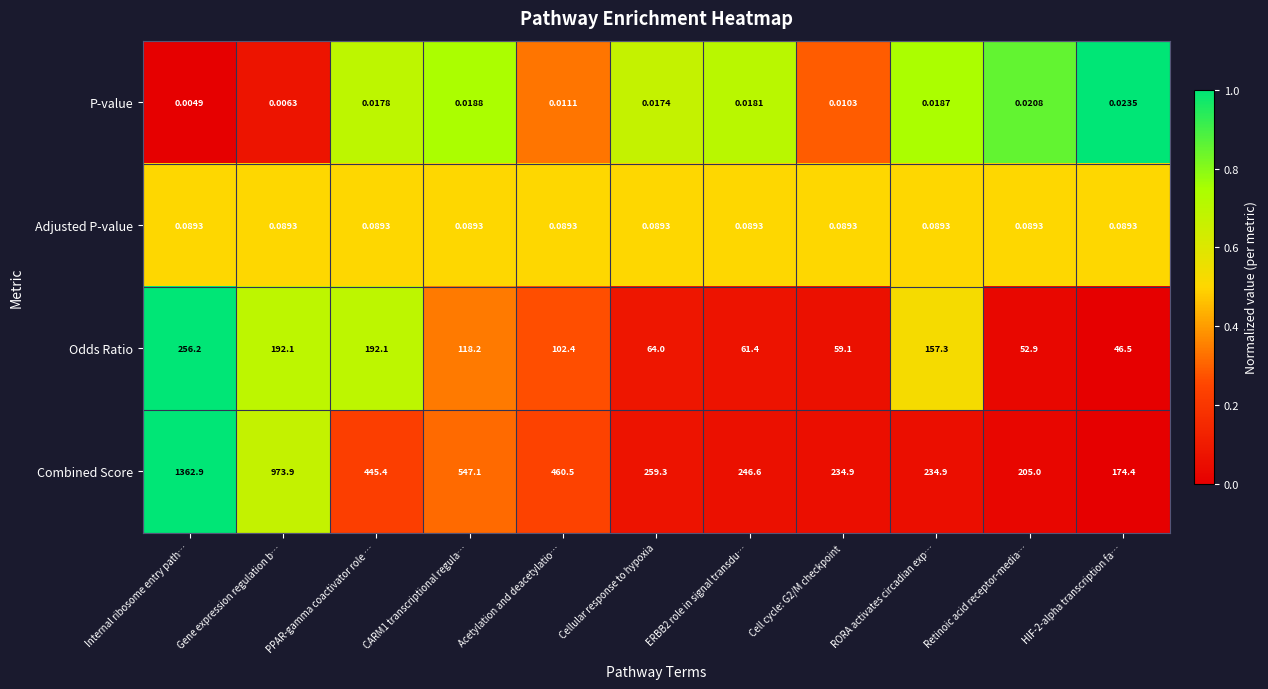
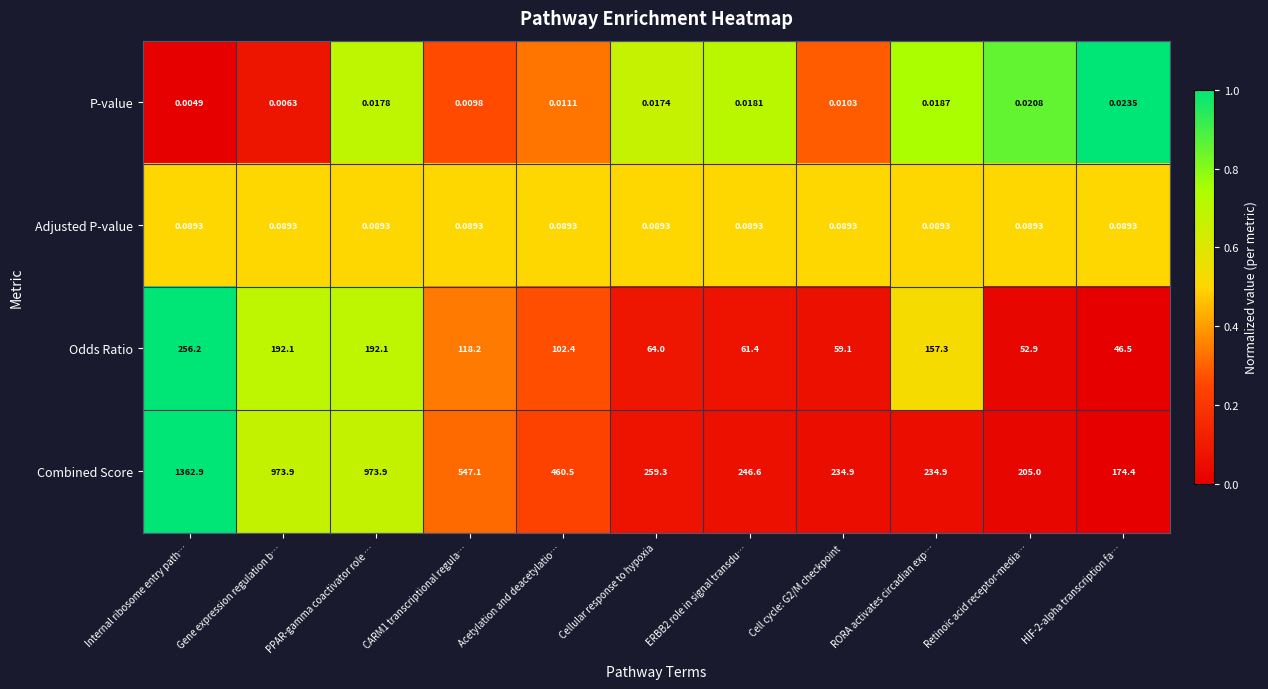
P-value, CARM1 transcriptional regula…: 0.0188 -> 0.0098
Combined Score, PPAR-gamma coactivator role …: 445.4 -> 973.9
